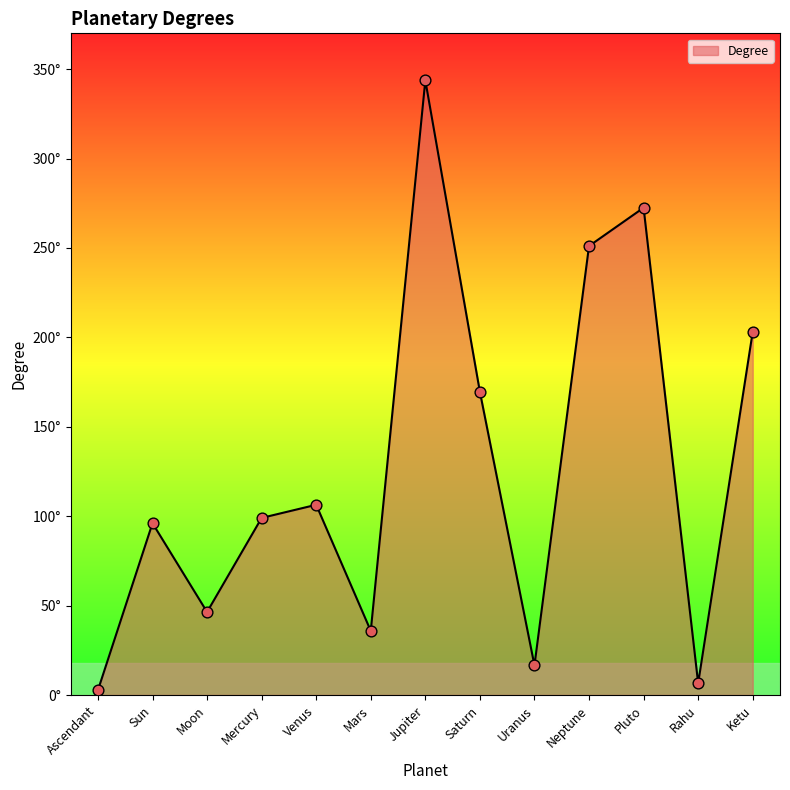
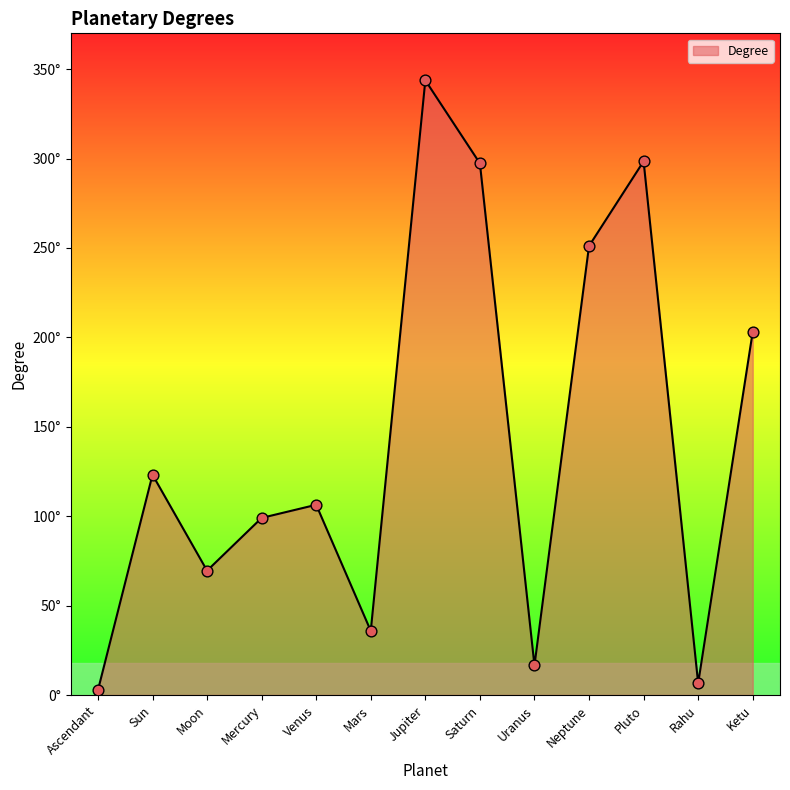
Sun: 96° -> 123°
Moon: 46° -> 70°
Saturn: 170° -> 297°
Pluto: 272° -> 298°
